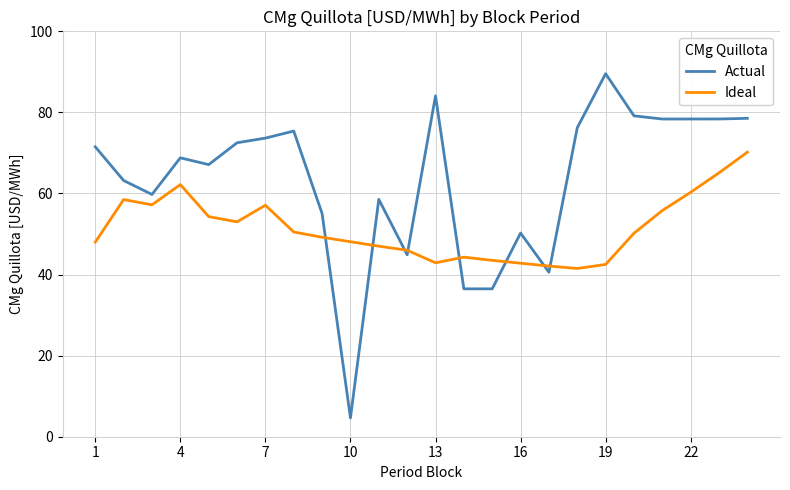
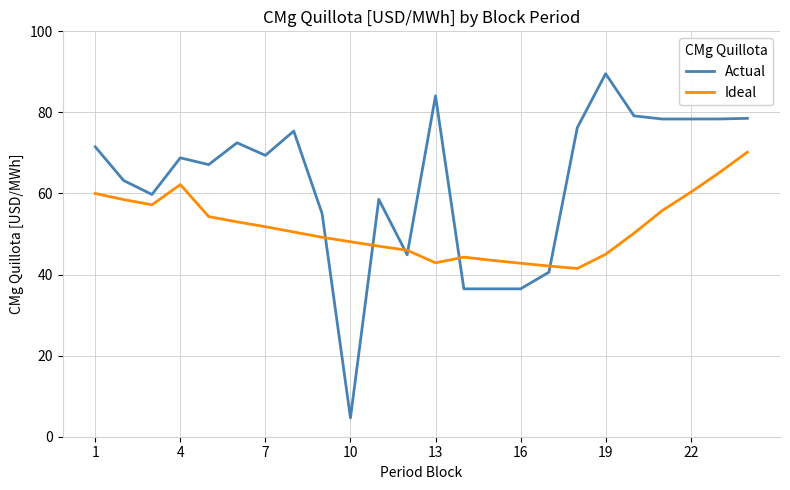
Ideal, 1: 48 -> 60
Actual, 7: 74 -> 69
Ideal, 7: 57 -> 52
Actual, 16: 50 -> 36
Ideal, 19: 43 -> 45
